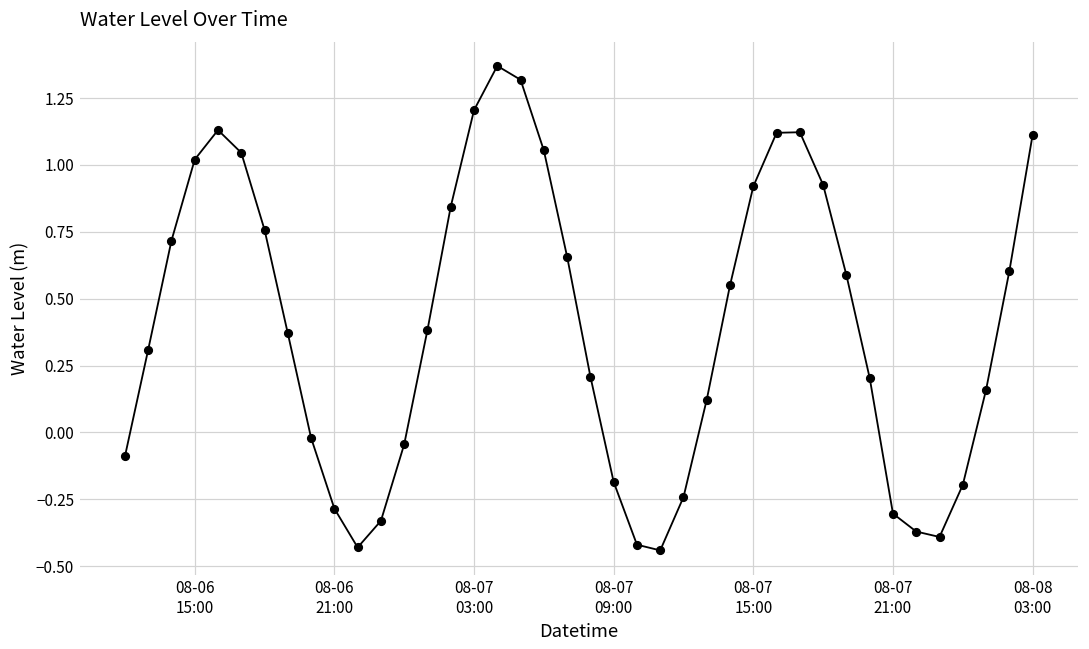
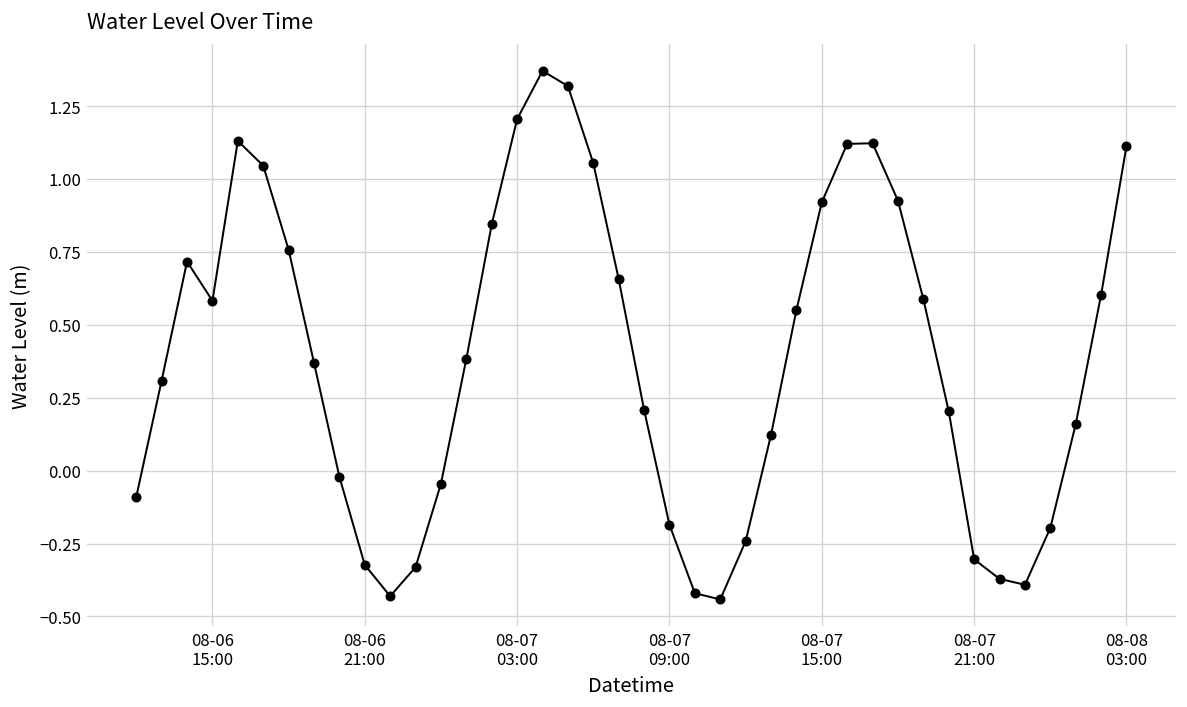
08-06 15:00: 1.02 -> 0.58
08-06 21:00: -0.29 -> -0.32
